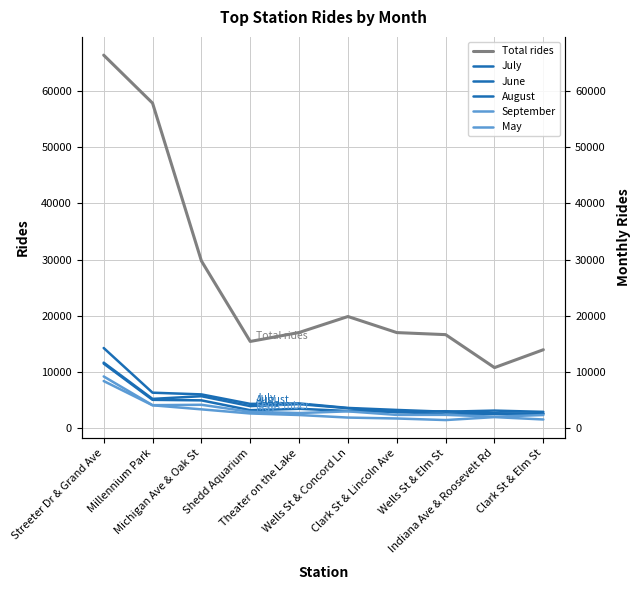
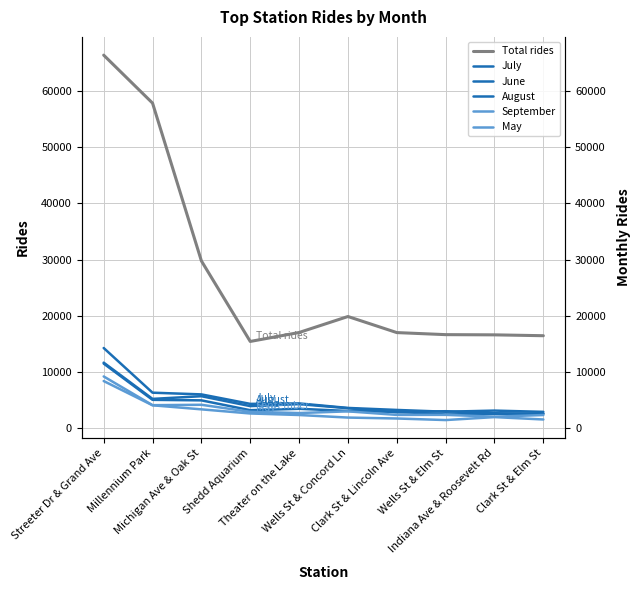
Total rides, Indiana Ave & Roosevelt Rd: 11000 -> 17000
Total rides, Clark St & Elm St: 14000 -> 16000
